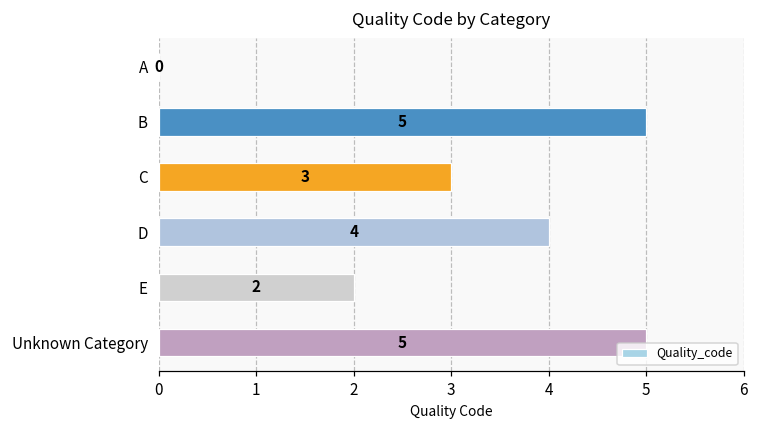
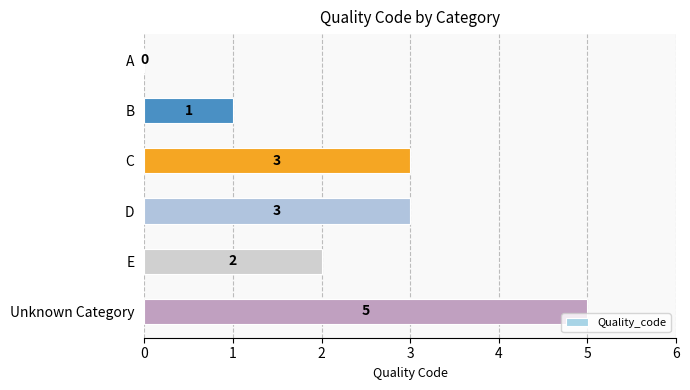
B: 5 -> 1
D: 4 -> 3
